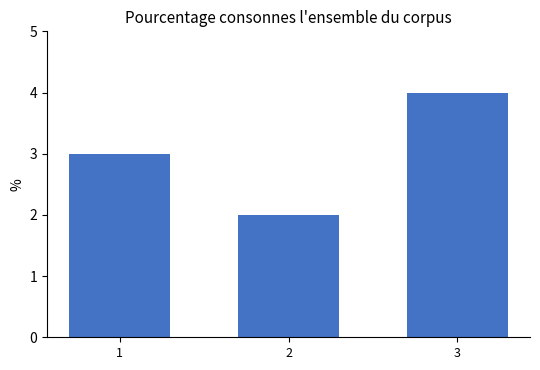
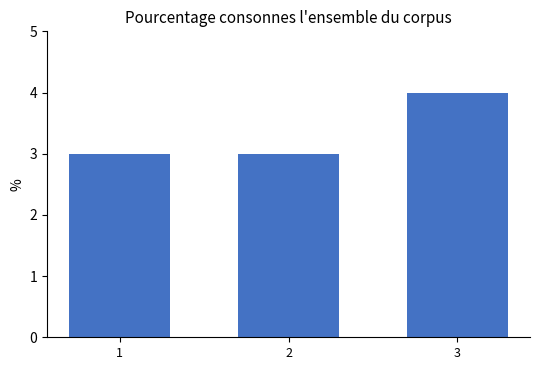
2: 2 -> 3
